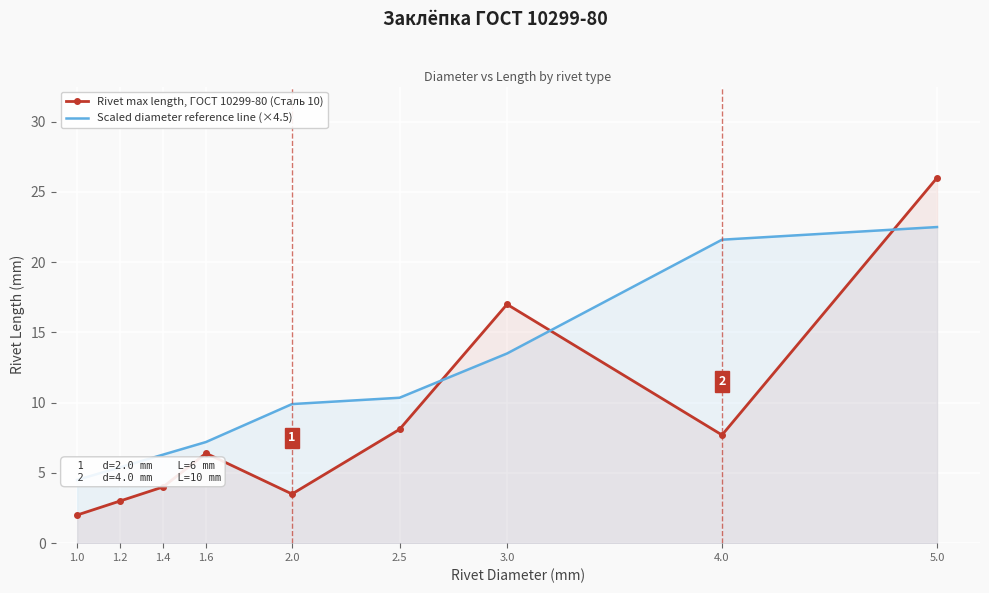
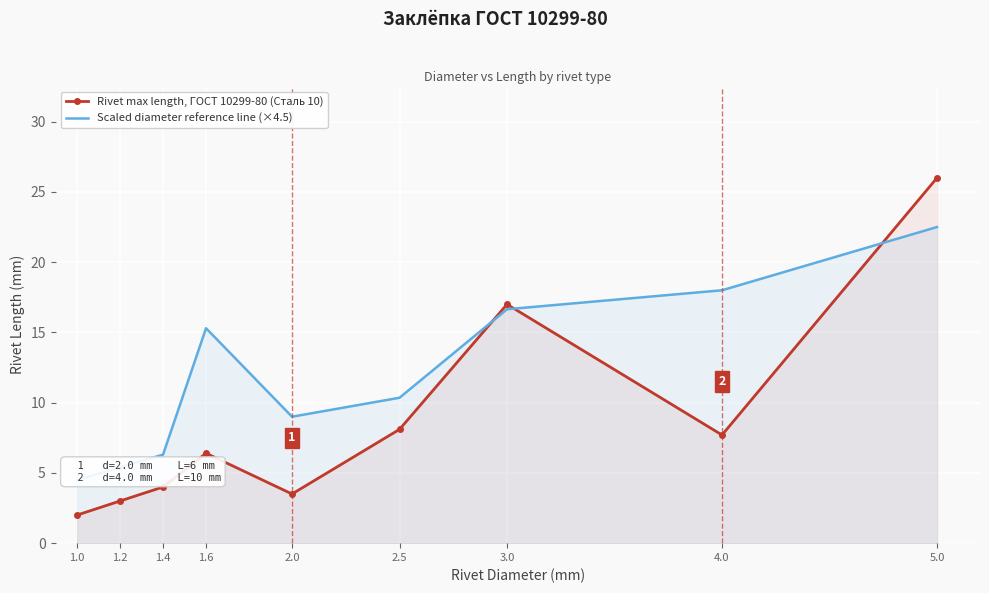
Scaled diameter reference line (×4.5), 1.6: 7.2 -> 15.3
Scaled diameter reference line (×4.5), 2.0: 9.9 -> 9.0
Scaled diameter reference line (×4.5), 3.0: 13.5 -> 16.7
Scaled diameter reference line (×4.5), 4.0: 21.6 -> 18.0
